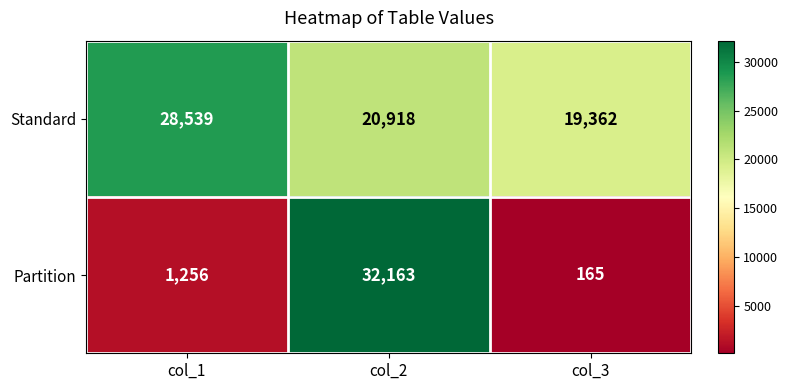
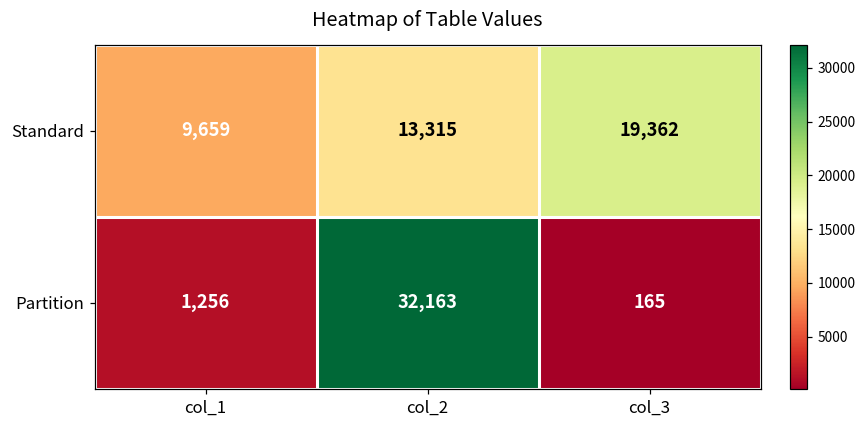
Standard, col_1: 28,539 -> 9,659
Standard, col_2: 20,918 -> 13,315
